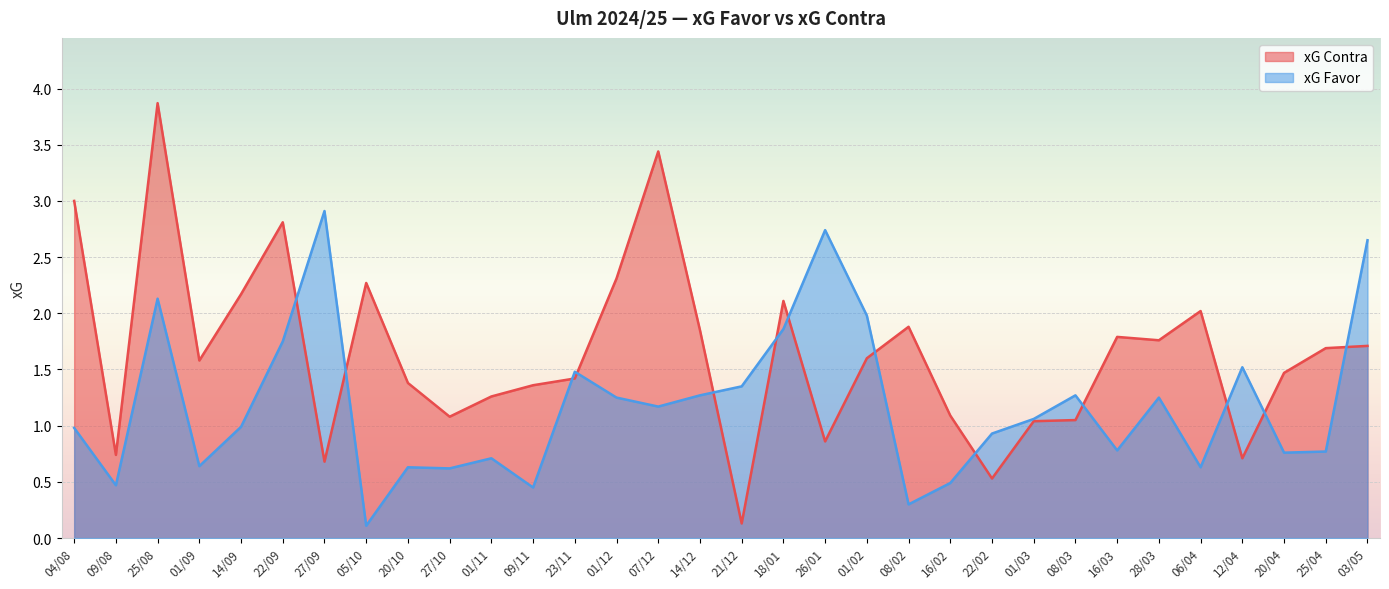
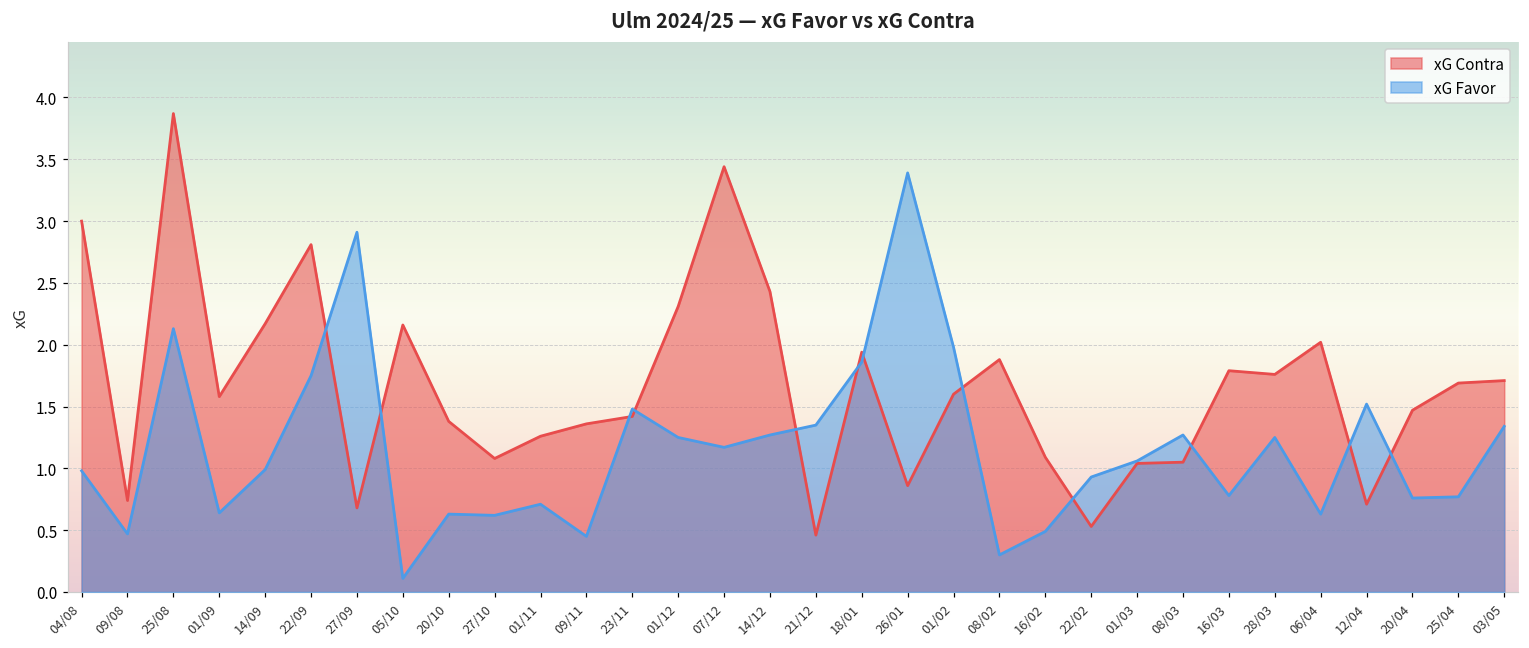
xG Contra, 05/10: 2.27 -> 2.16
xG Contra, 14/12: 1.85 -> 2.43
xG Contra, 21/12: 0.13 -> 0.46
xG Contra, 18/01: 2.11 -> 1.94
xG Favor, 26/01: 2.74 -> 3.39
xG Favor, 03/05: 2.65 -> 1.34
